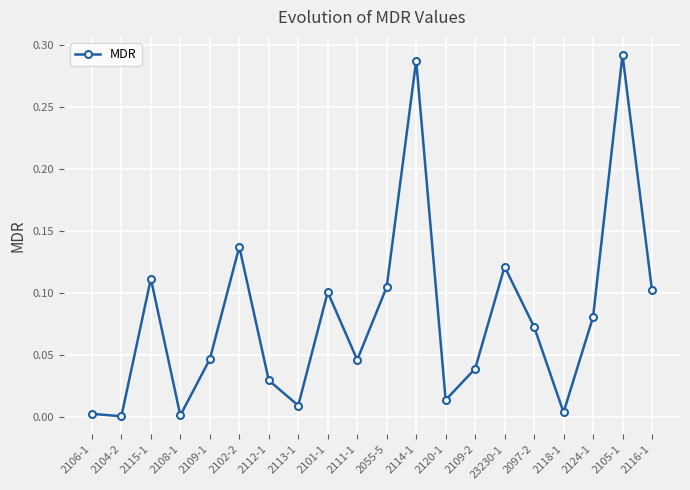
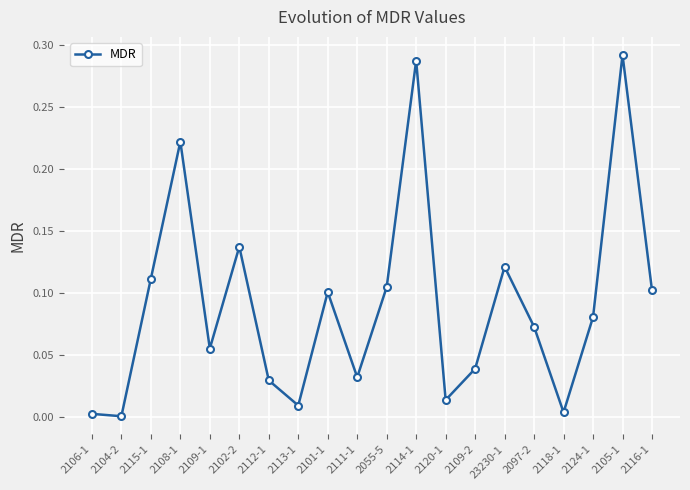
2108-1: 0.001 -> 0.222
2109-1: 0.047 -> 0.055
2111-1: 0.046 -> 0.032
